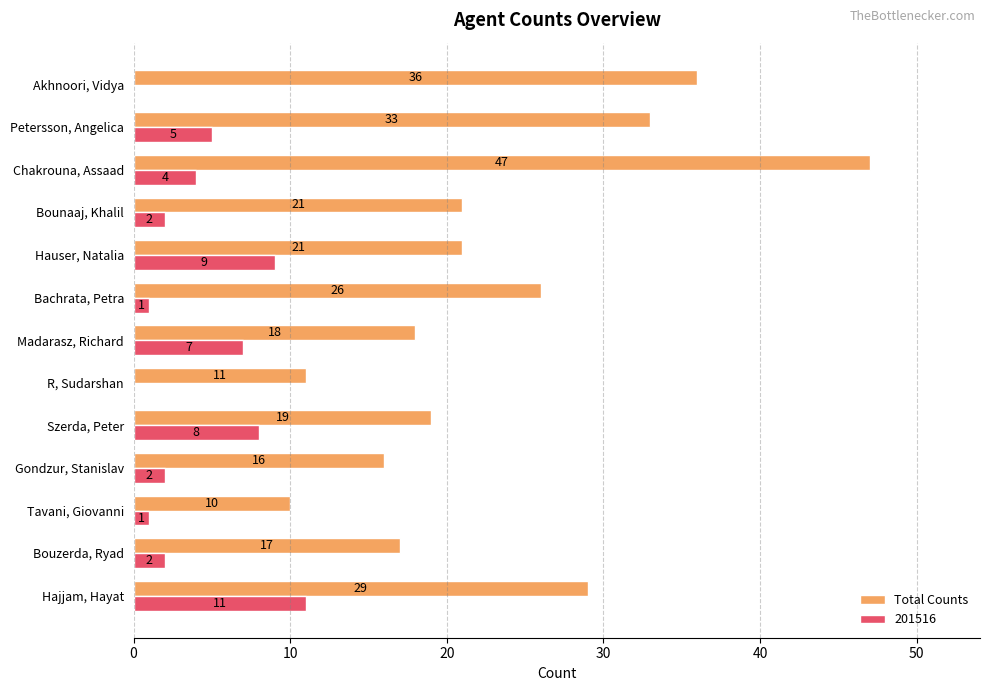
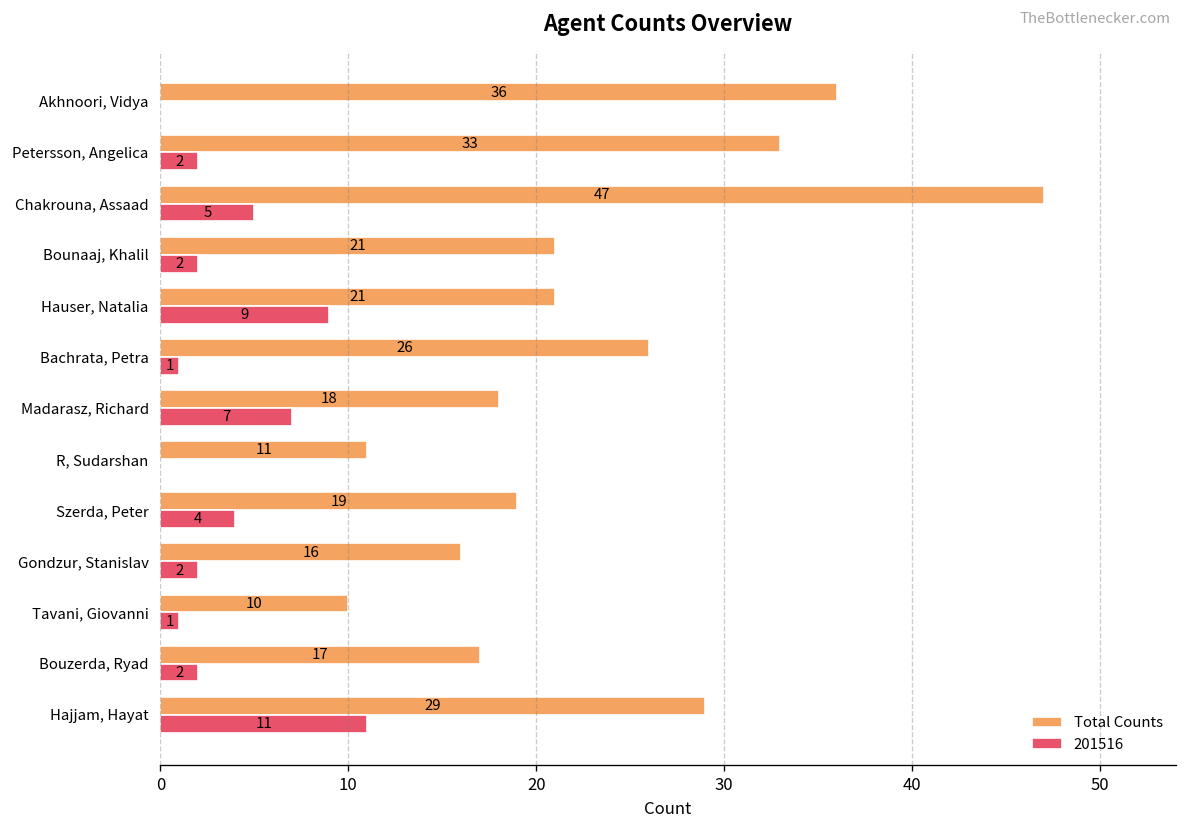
201516, Petersson, Angelica: 5 -> 2
201516, Chakrouna, Assaad: 4 -> 5
201516, Szerda, Peter: 8 -> 4
